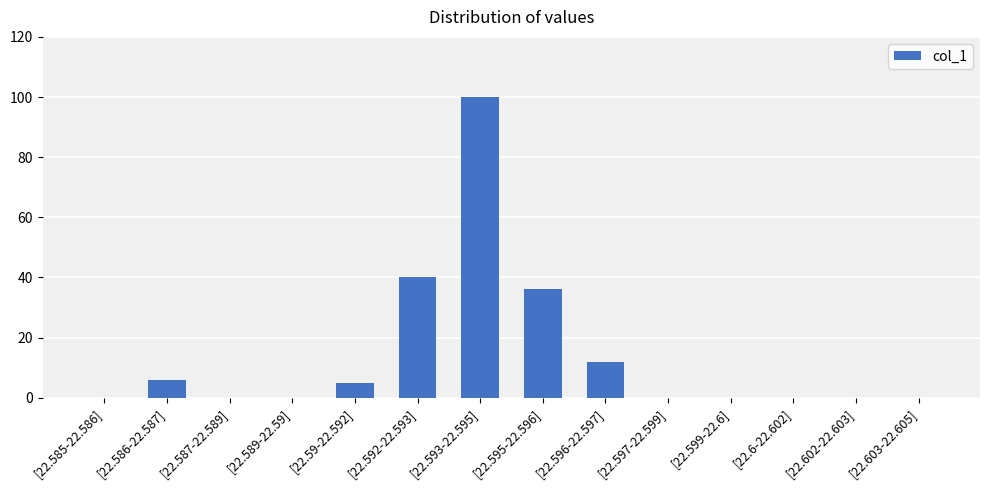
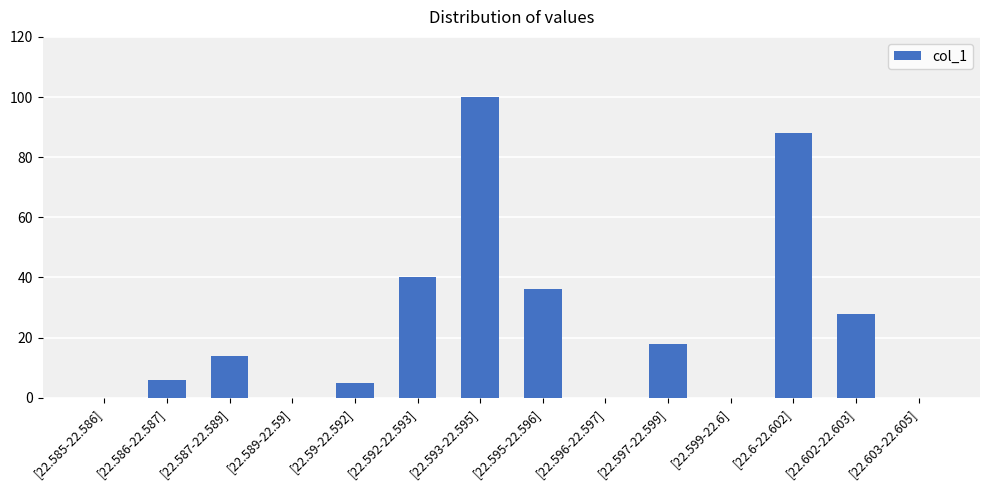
[22.587-22.589]: 0 -> 14
[22.596-22.597]: 12 -> 0
[22.597-22.599]: 0 -> 18
[22.6-22.602]: 0 -> 88
[22.602-22.603]: 0 -> 28
